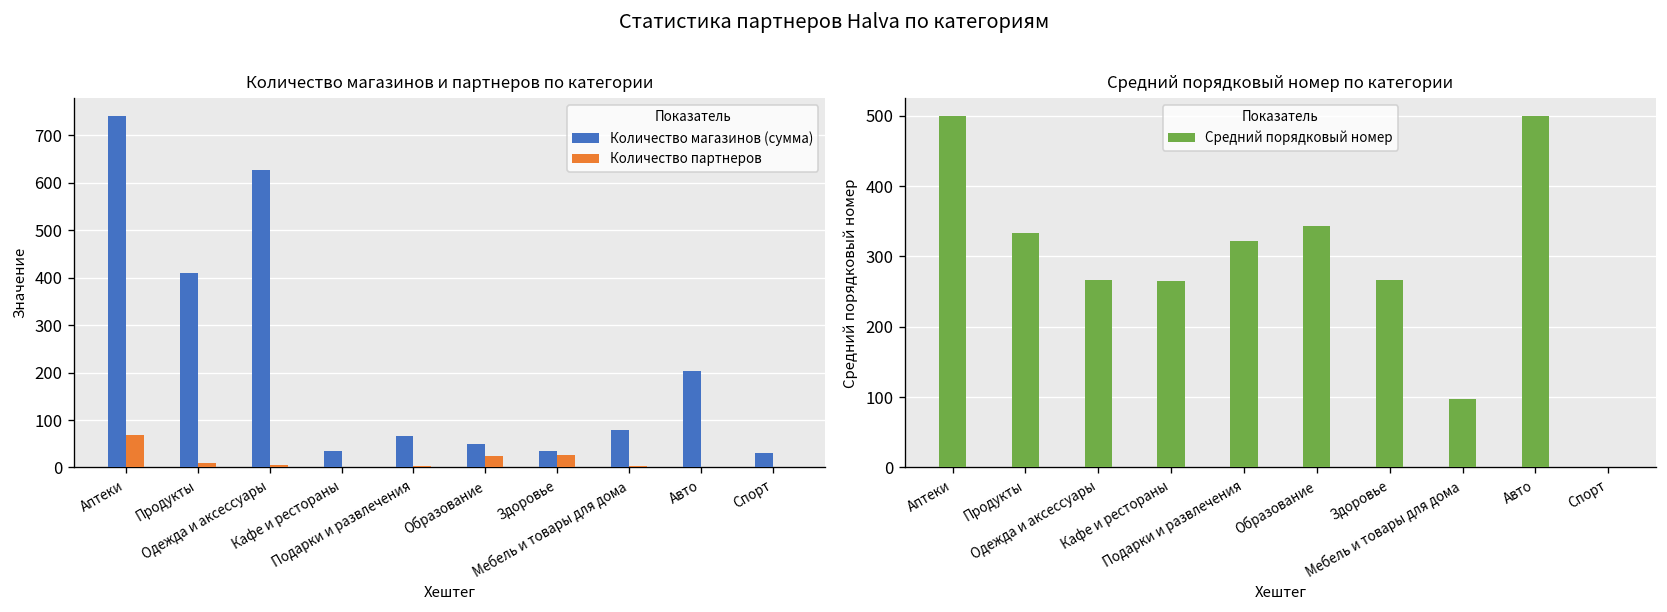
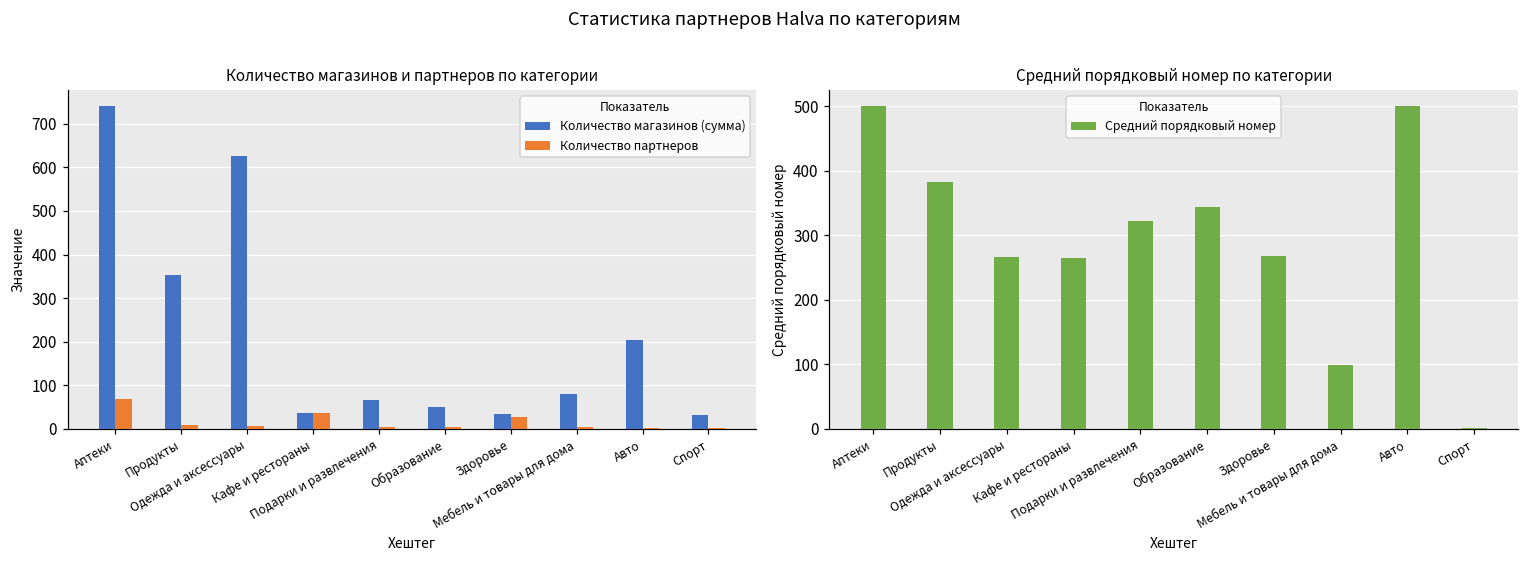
Количество магазинов и партнеров по категории, Количество магазинов (сумма), Продукты: 410 -> 350
Количество магазинов и партнеров по категории, Количество партнеров, Кафе и рестораны: 0 -> 40
Количество магазинов и партнеров по категории, Количество партнеров, Образование: 20 -> 0
Средний порядковый номер по категории, Продукты: 330 -> 380
